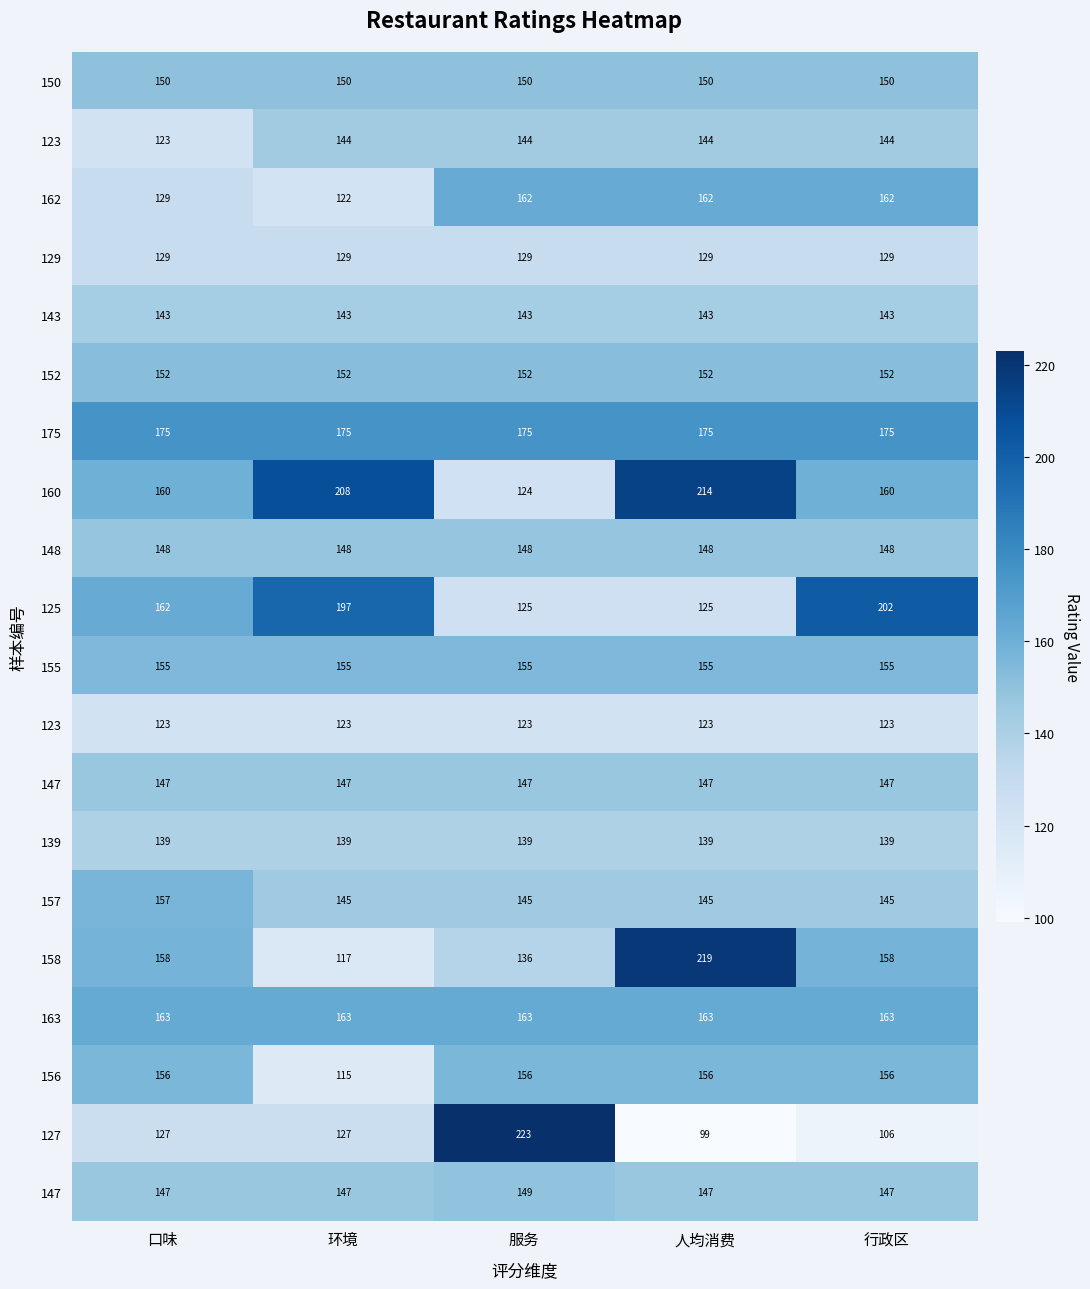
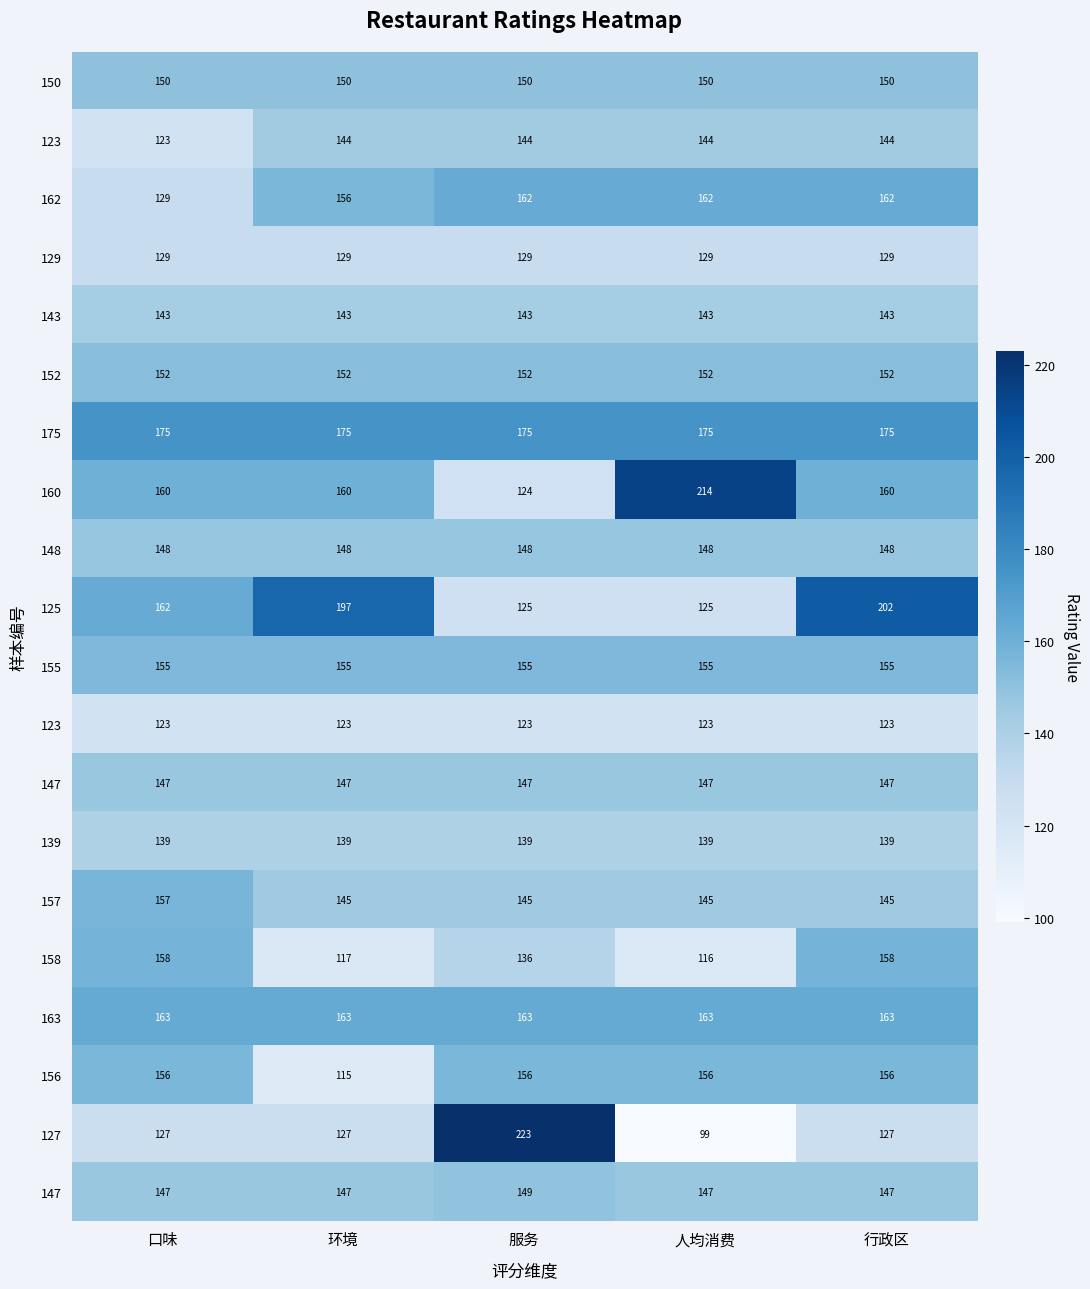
162, 环境: 122 -> 156
160, 环境: 208 -> 160
158, 人均消费: 219 -> 116
127, 行政区: 106 -> 127
